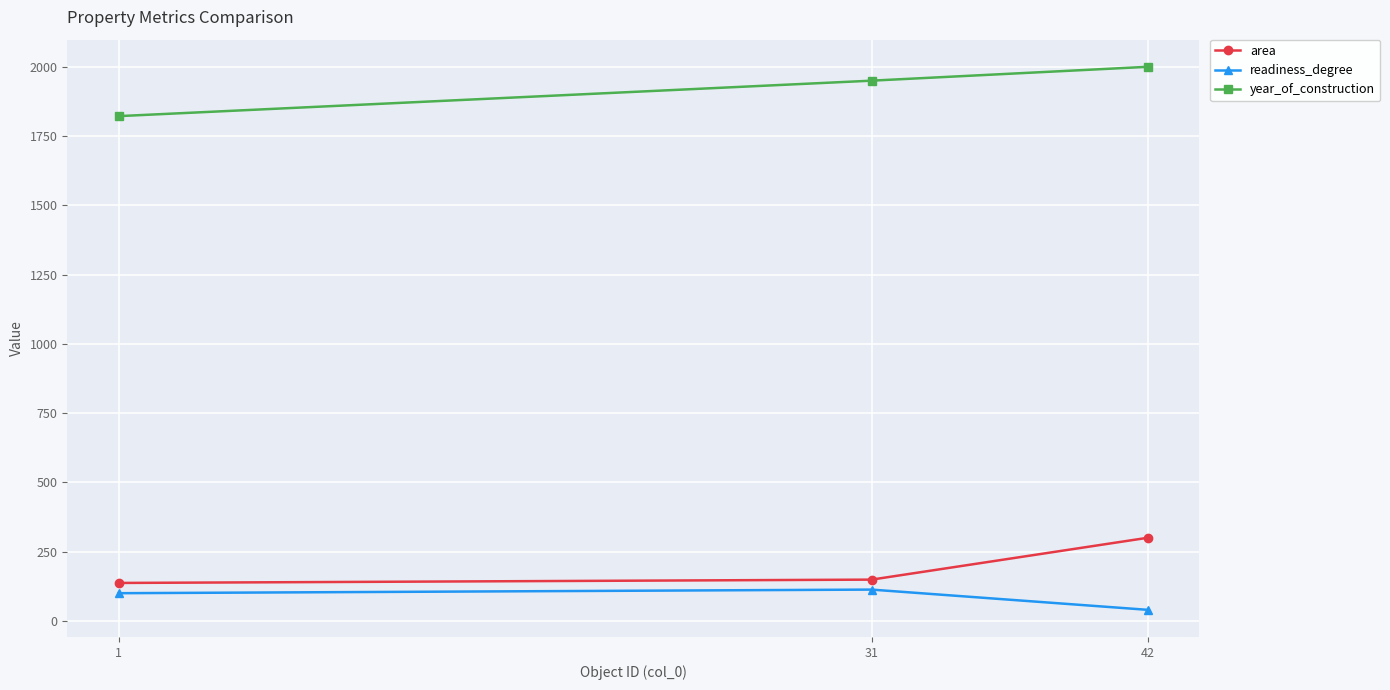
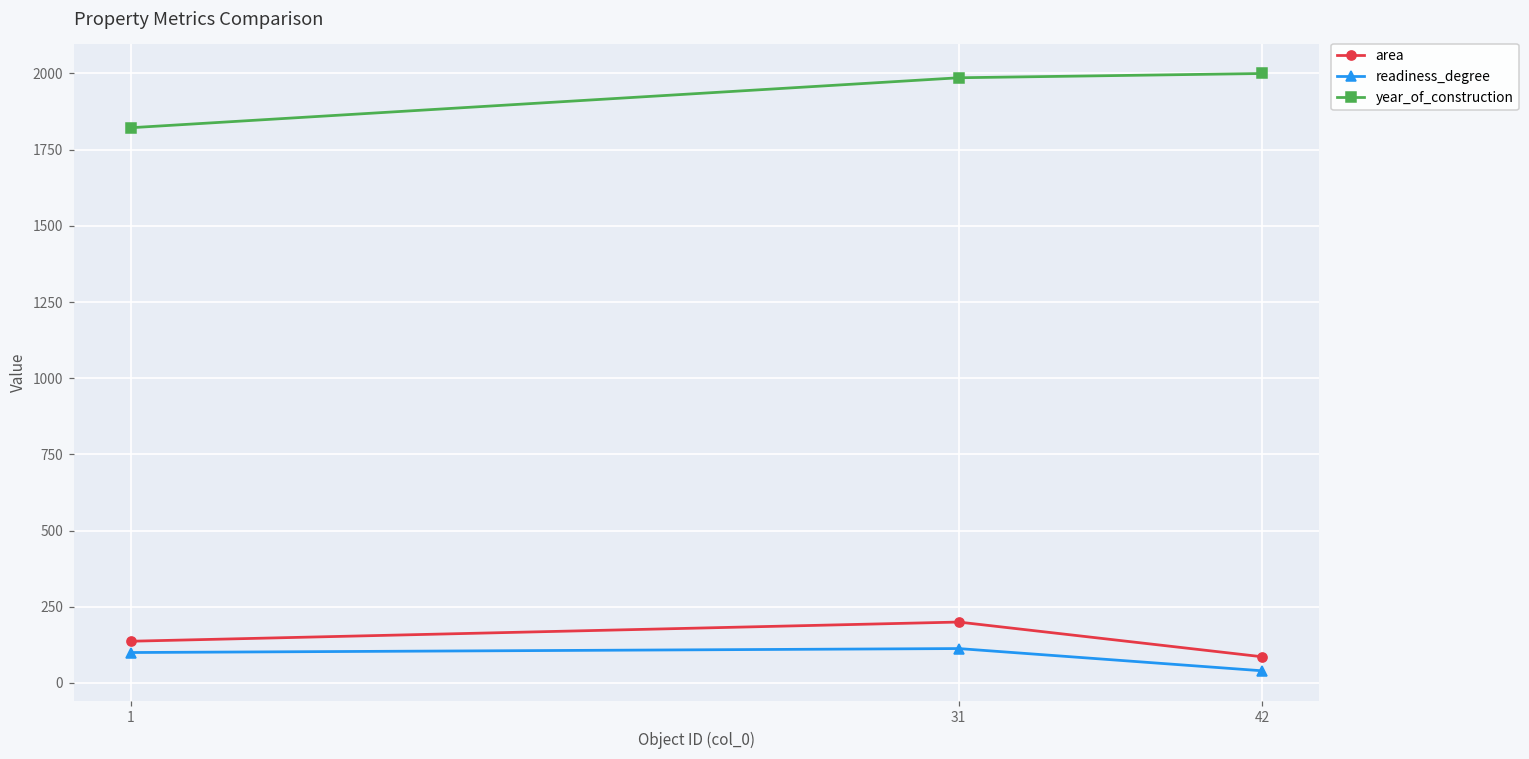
area, 31: 150 -> 200
year_of_construction, 31: 1950 -> 1990
area, 42: 300 -> 90
